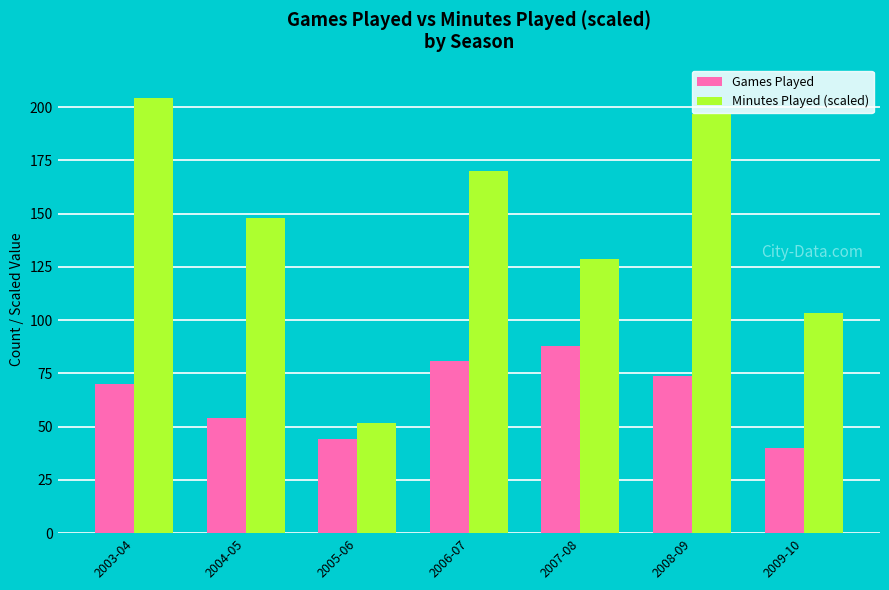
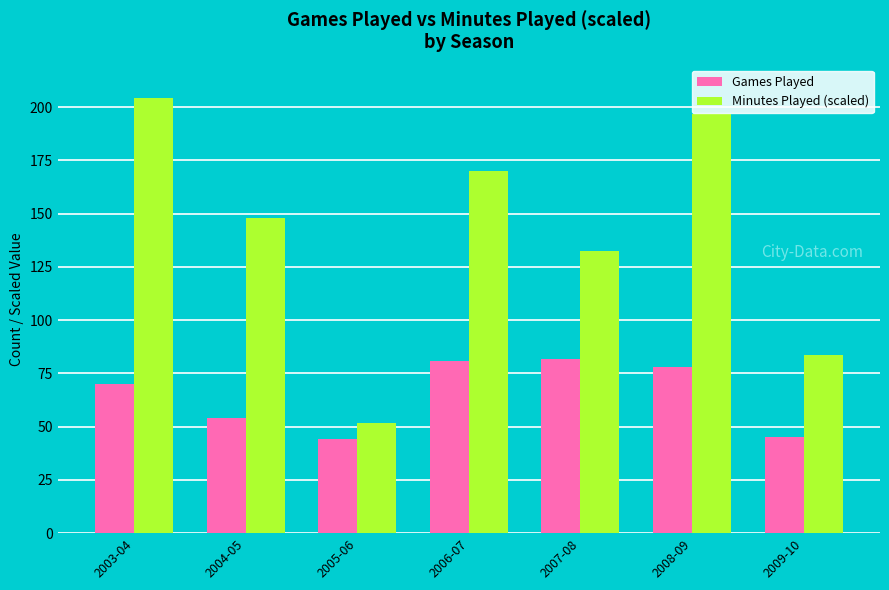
Games Played, 2007-08: 88 -> 82
Minutes Played (scaled), 2007-08: 129 -> 133
Games Played, 2008-09: 74 -> 78
Games Played, 2009-10: 40 -> 45
Minutes Played (scaled), 2009-10: 103 -> 84
